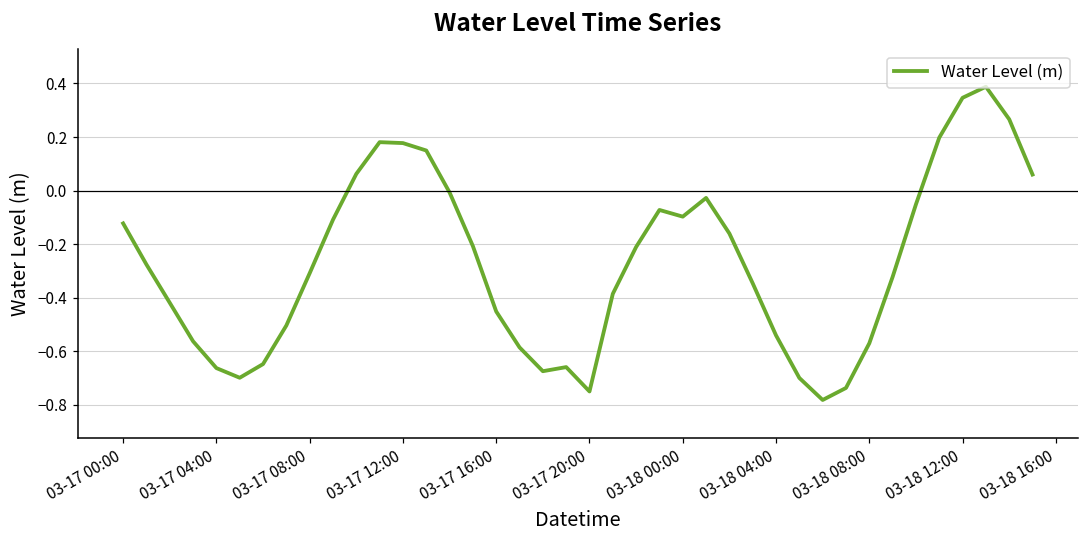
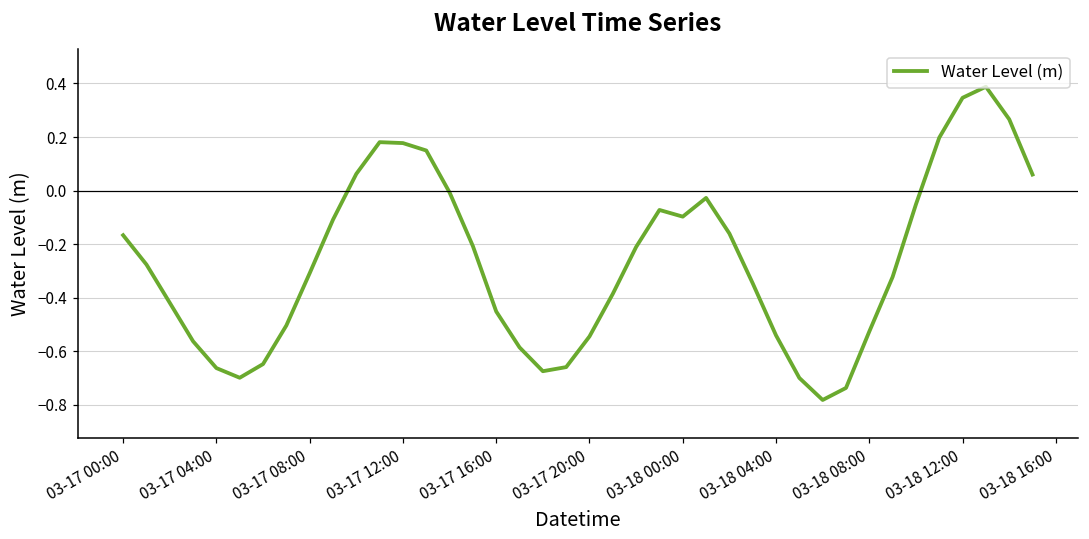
03-17 00:00: -0.12 -> -0.17
03-17 20:00: -0.75 -> -0.54
03-18 08:00: -0.57 -> -0.53
